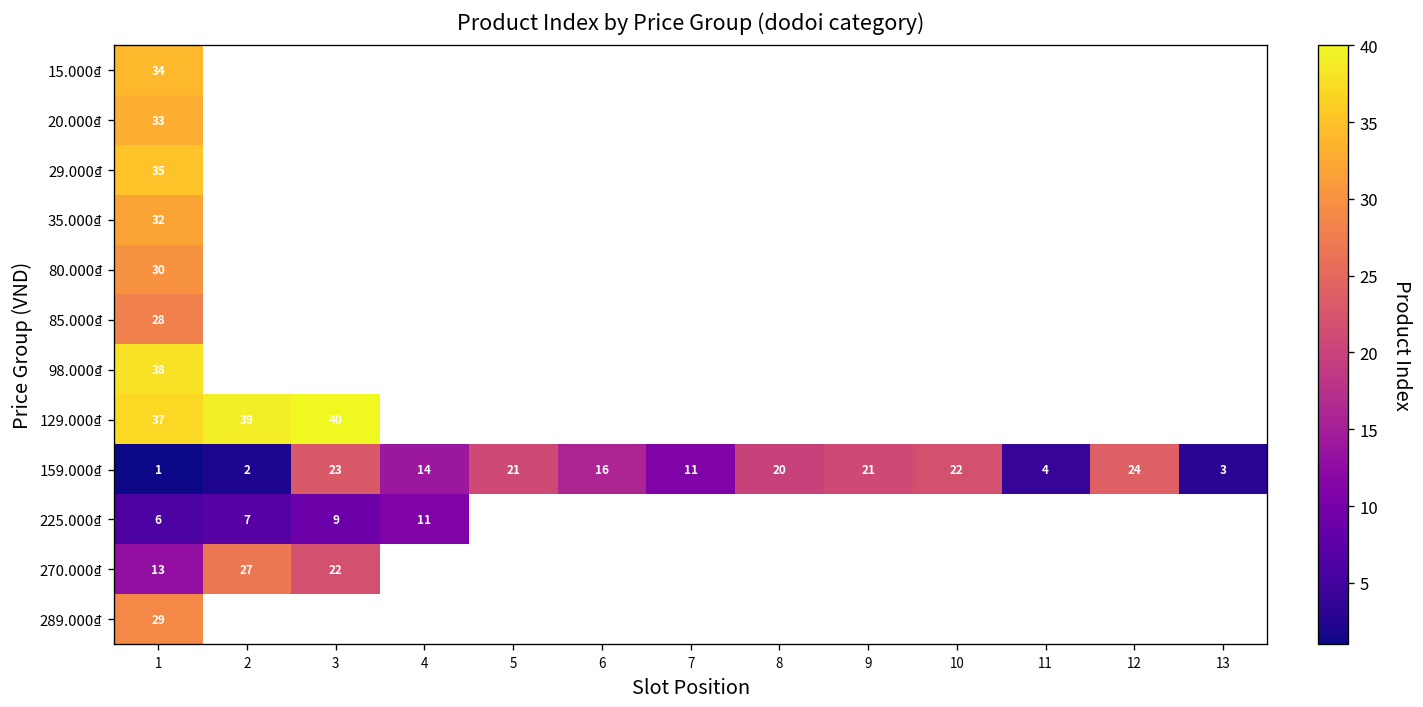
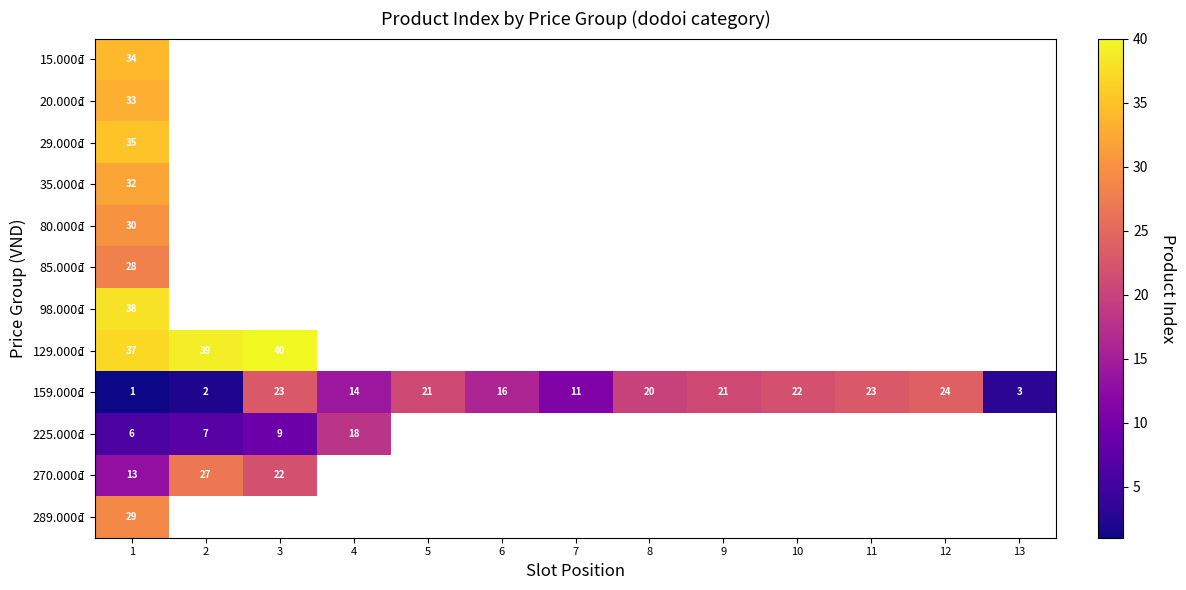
159.000₫, 11: 4 -> 23
225.000₫, 4: 11 -> 18
